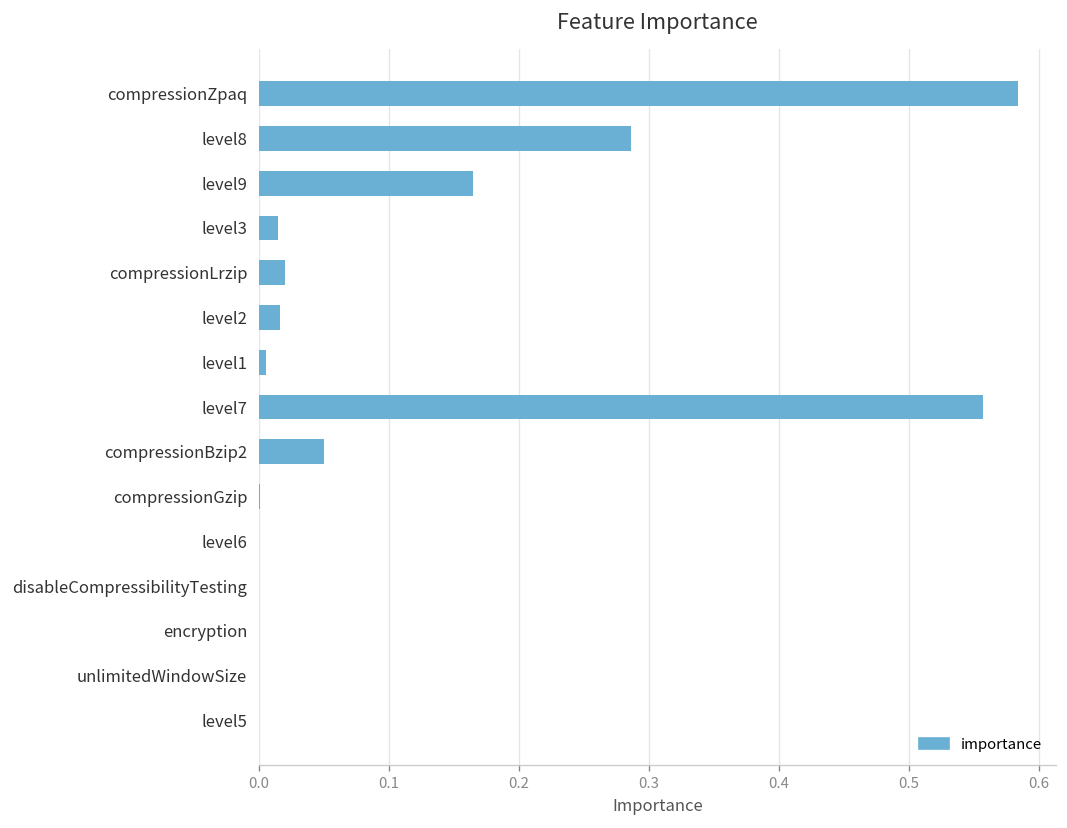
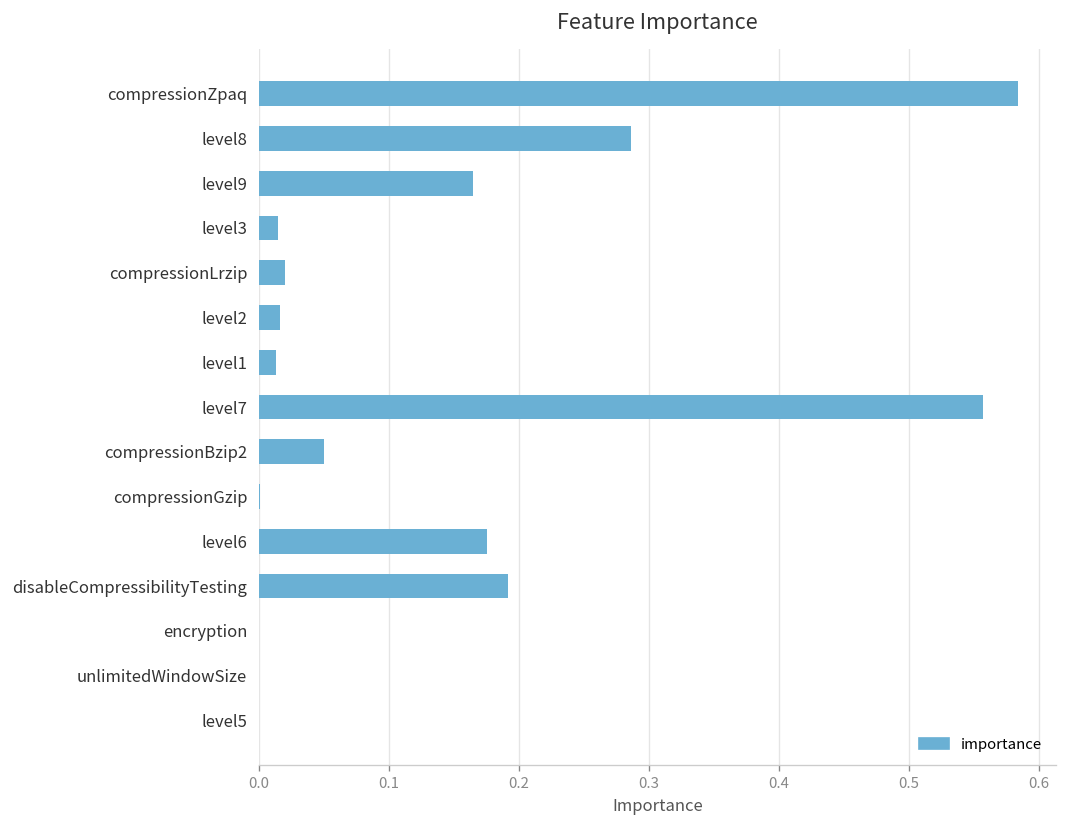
level1: 0.006 -> 0.013
level6: 0.000 -> 0.175
disableCompressibilityTesting: 0.000 -> 0.191
